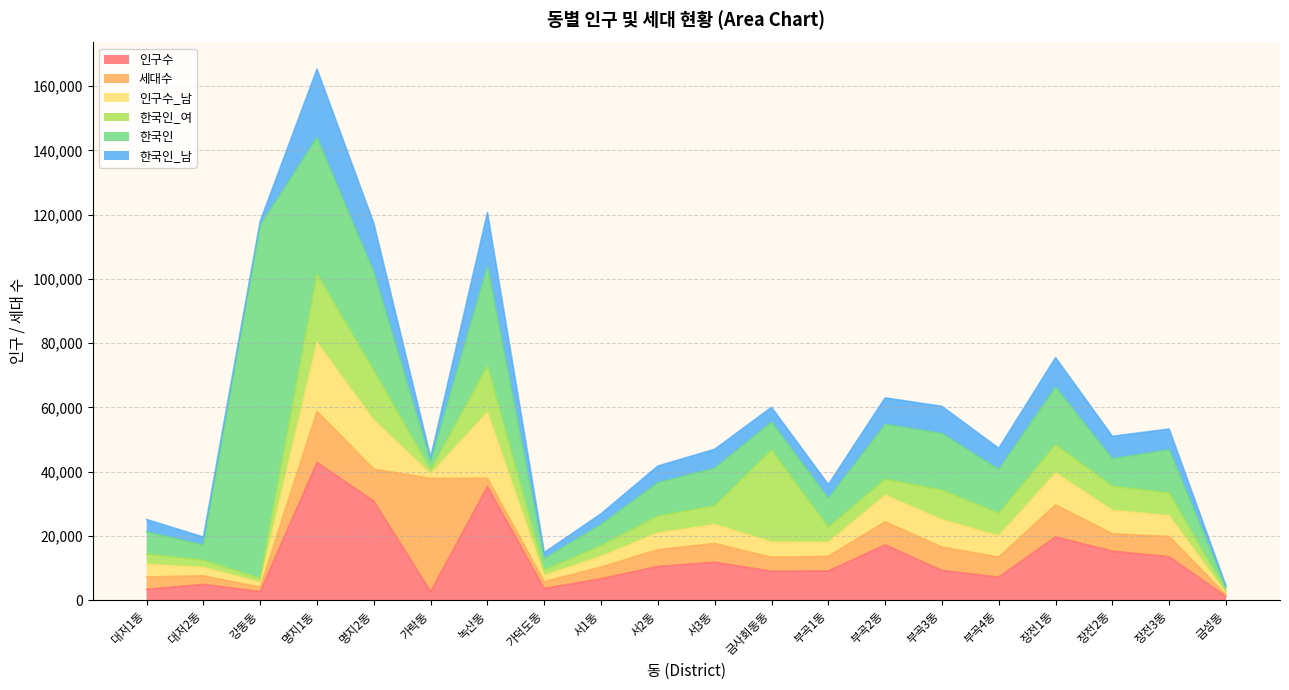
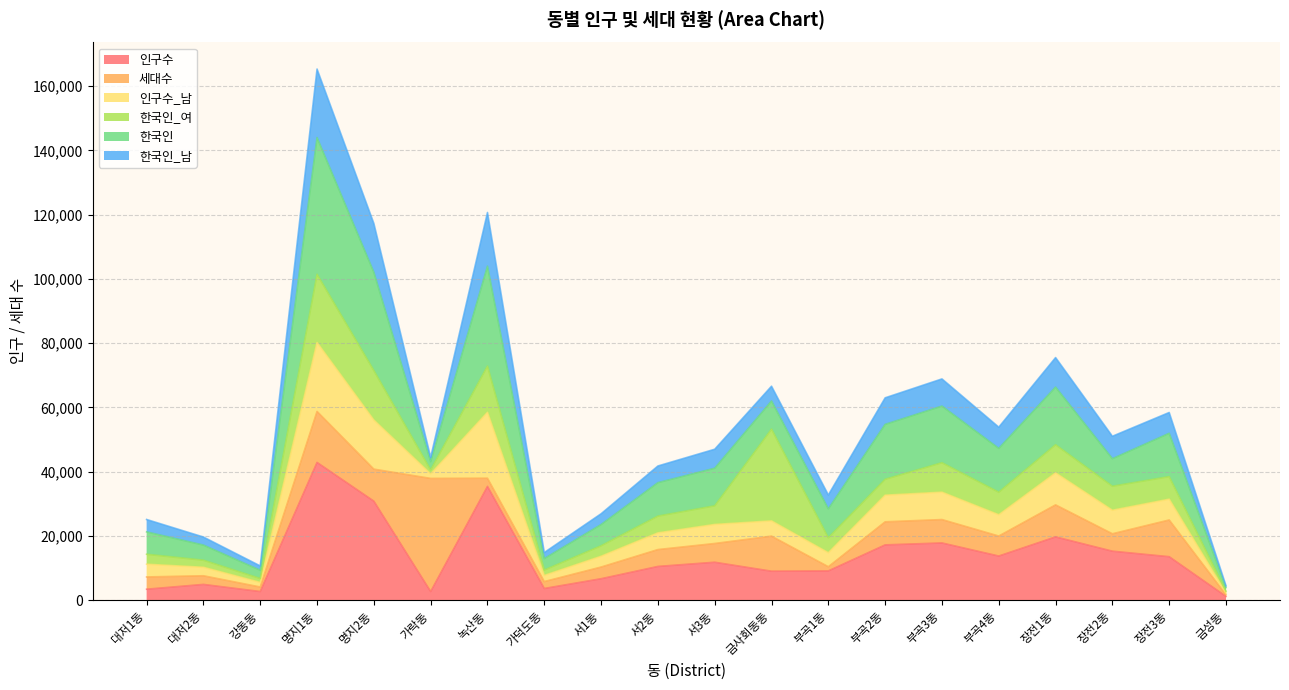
한국인, 강동동: 110,000 -> 3,000
세대수, 금사회동동: 4,000 -> 11,000
세대수, 부곡1동: 5,000 -> 1,000
인구수, 부곡3동: 9,000 -> 18,000
인구수, 부곡4동: 7,000 -> 14,000
세대수, 장전3동: 6,000 -> 11,000
